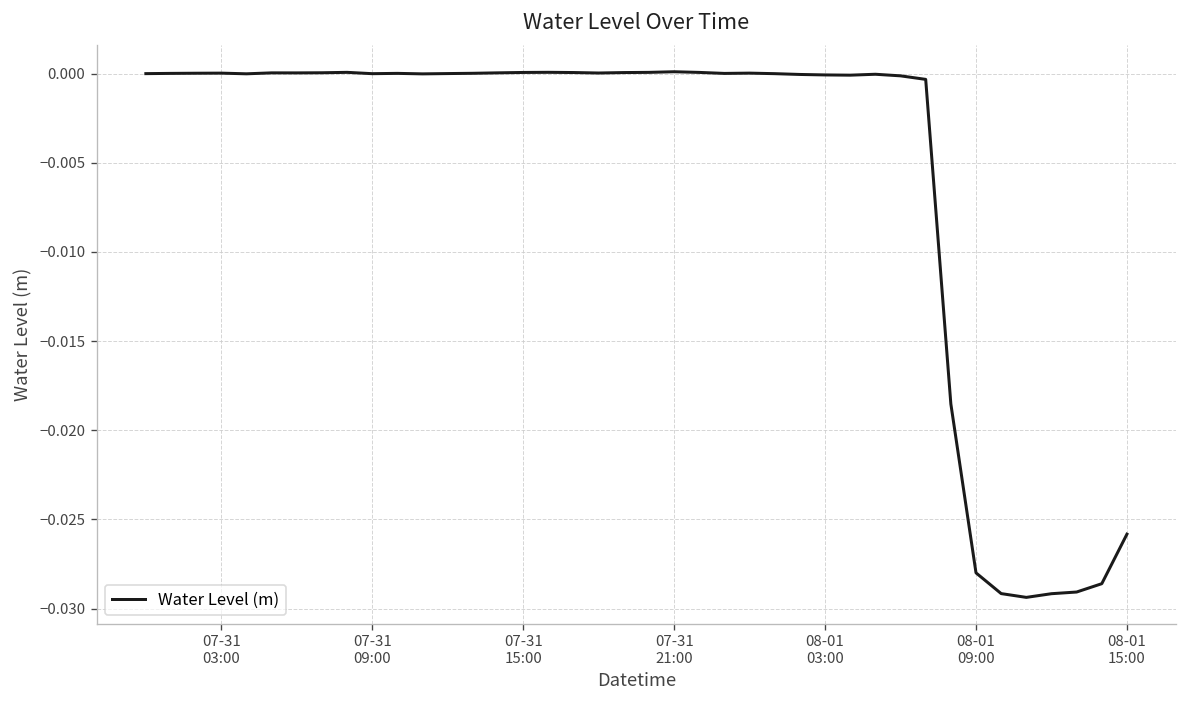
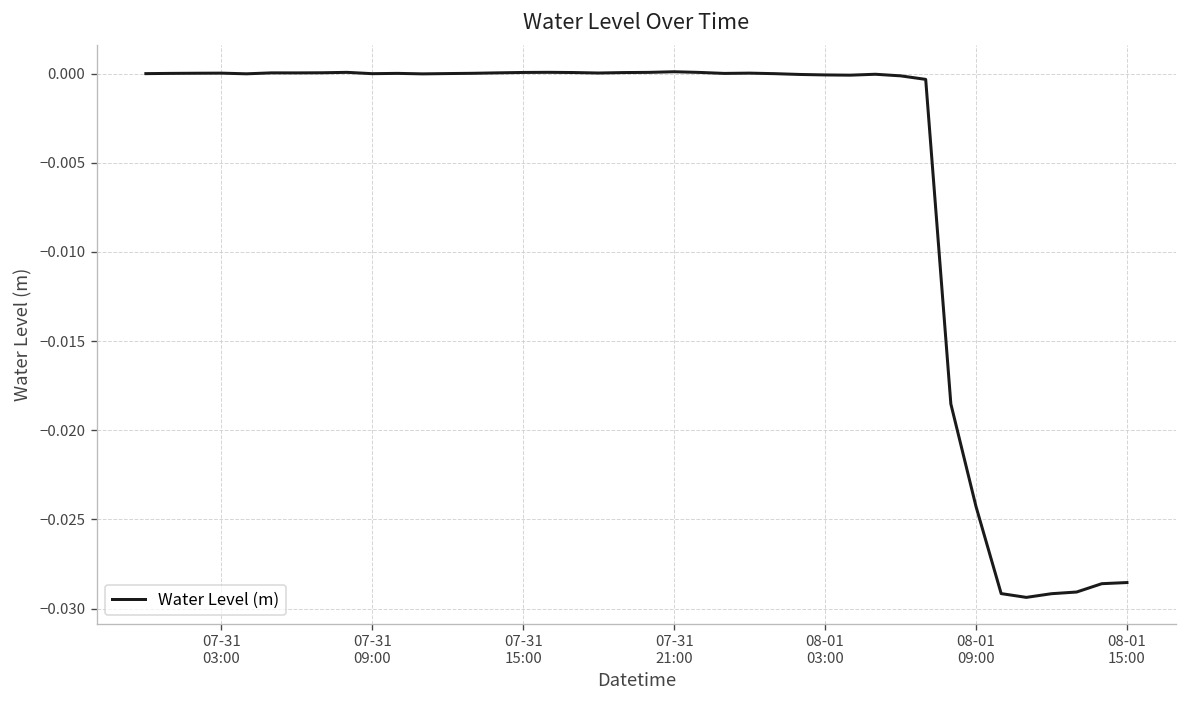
08-01 09:00: -0.0280 -> -0.0243
08-01 15:00: -0.0258 -> -0.0285
